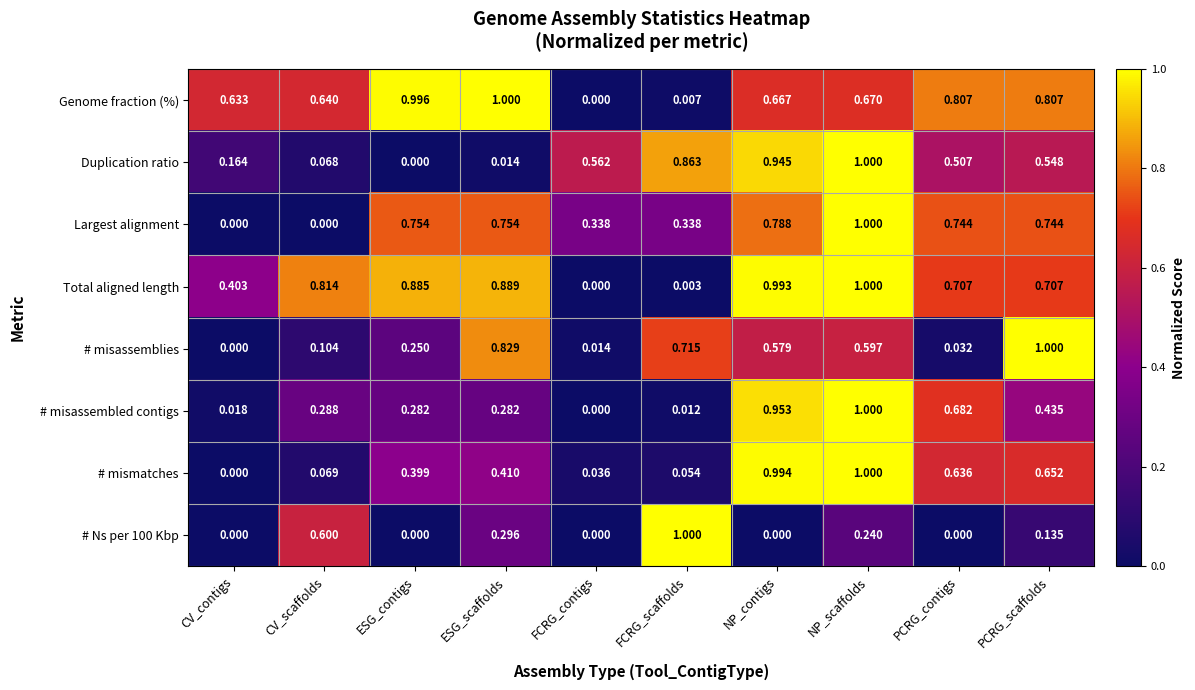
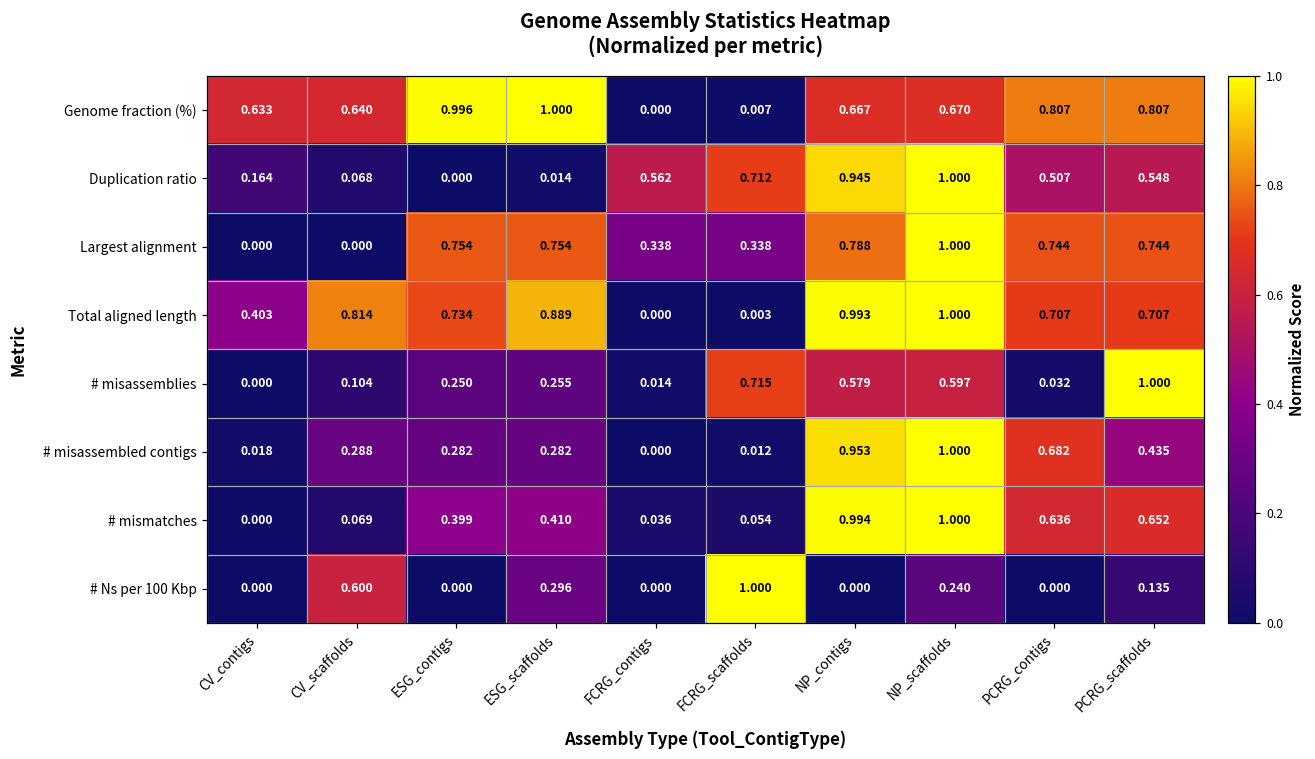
Duplication ratio, FCRG_scaffolds: 0.863 -> 0.712
Total aligned length, ESG_contigs: 0.885 -> 0.734
# misassemblies, ESG_scaffolds: 0.829 -> 0.255
